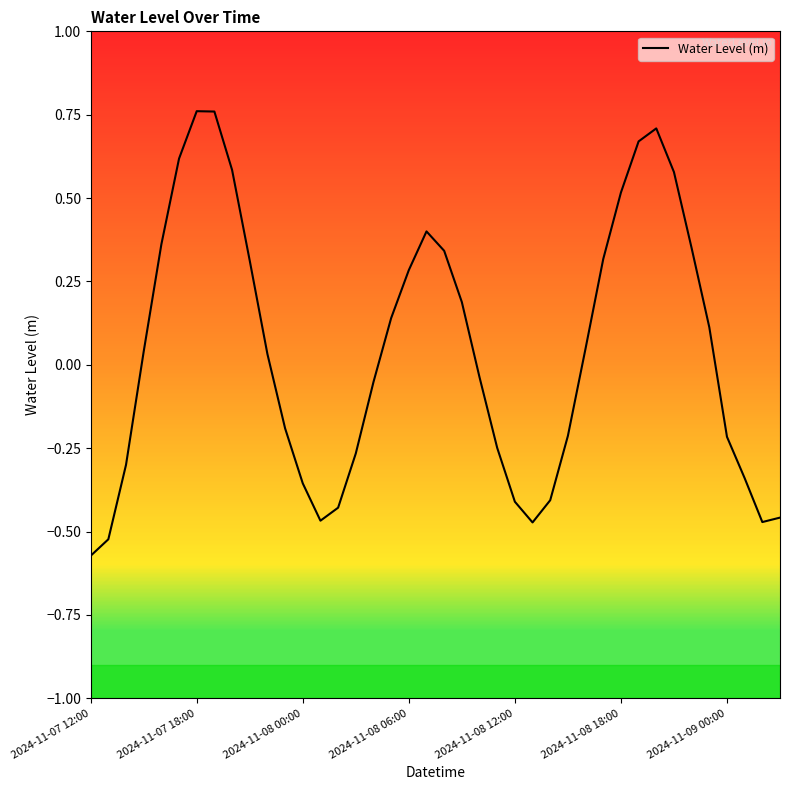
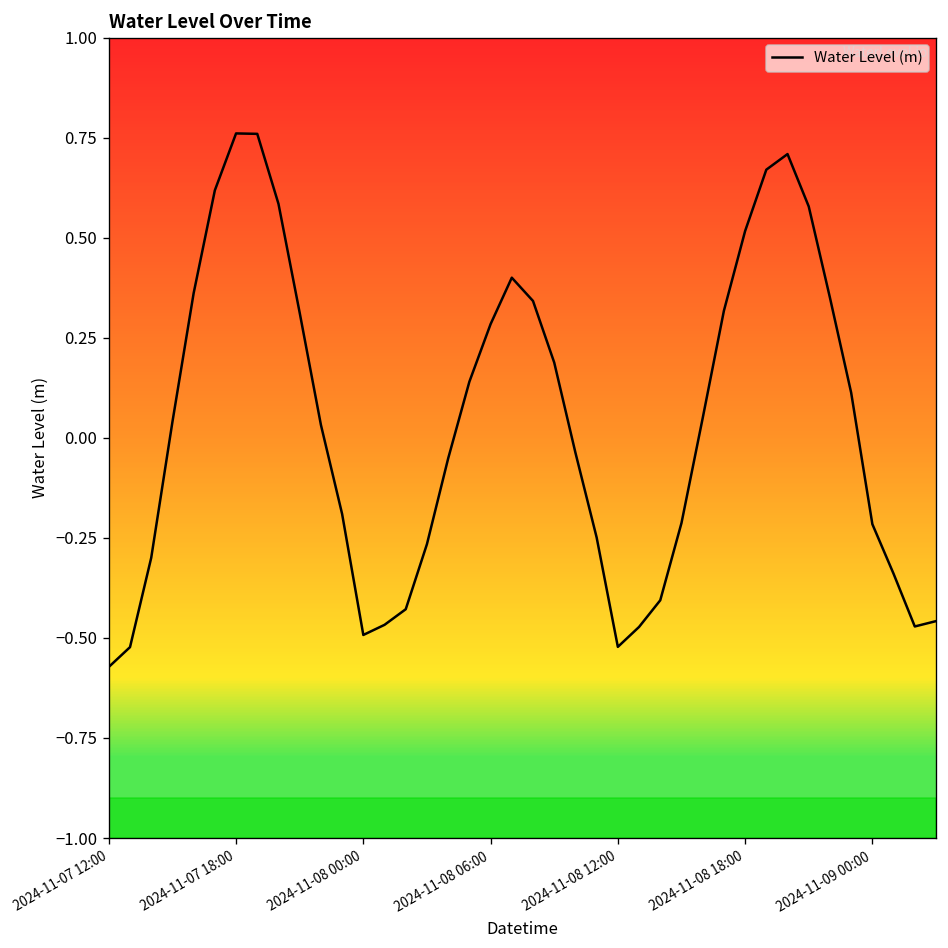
2024-11-08 00:00: -0.36 -> -0.49
2024-11-08 12:00: -0.41 -> -0.52
